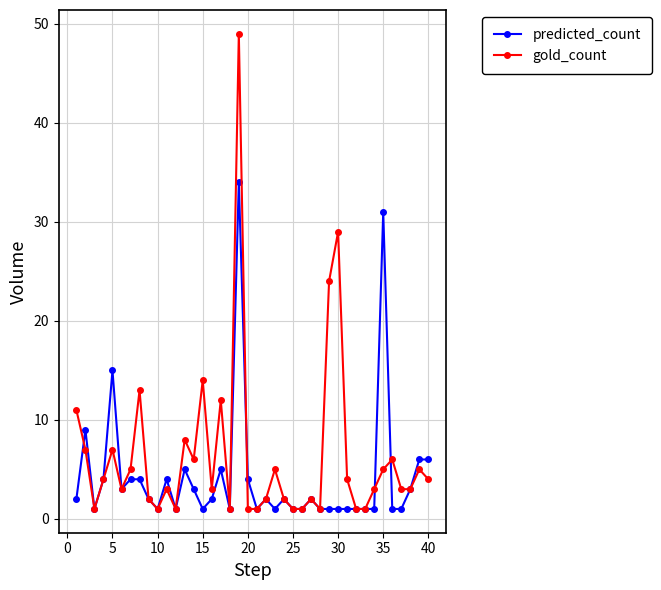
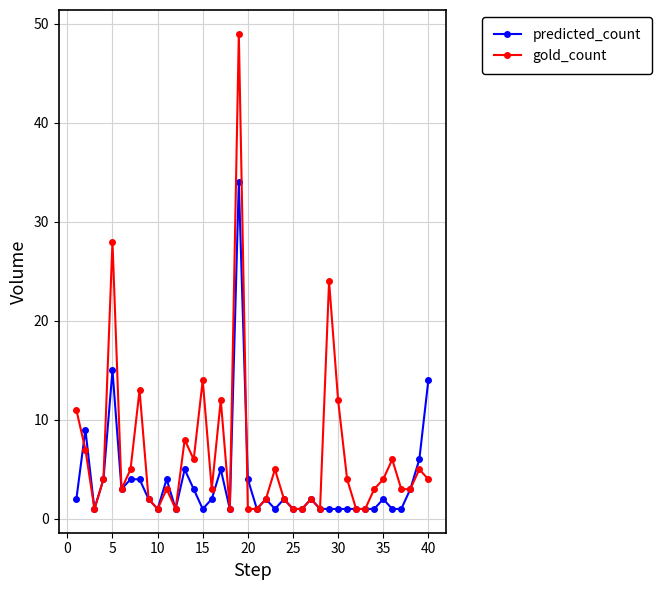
gold_count, 5: 7 -> 28
gold_count, 30: 29 -> 12
predicted_count, 35: 31 -> 2
gold_count, 35: 5 -> 4
predicted_count, 40: 6 -> 14
